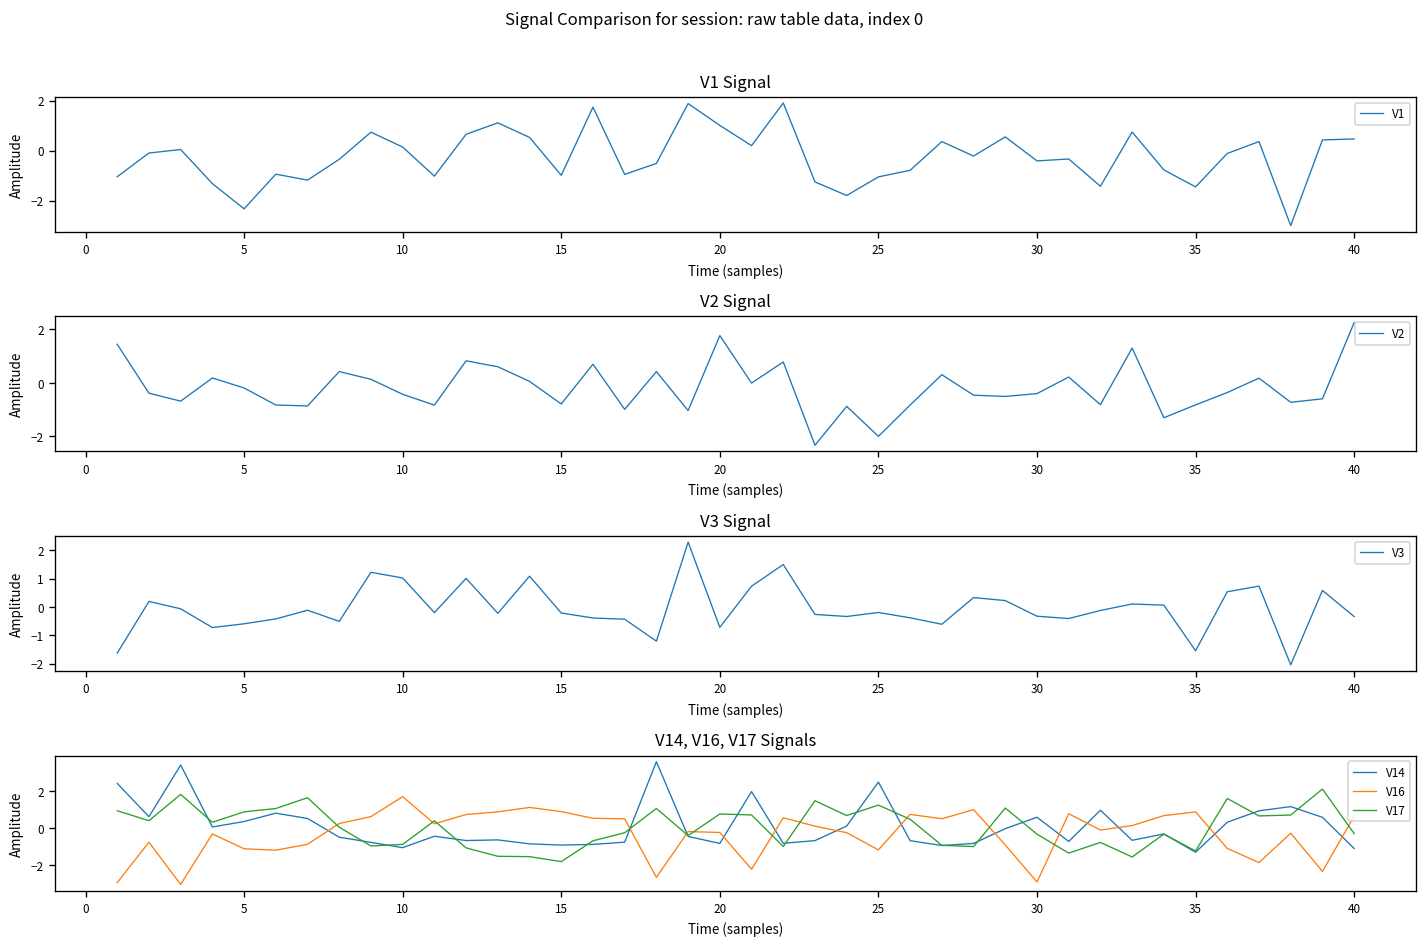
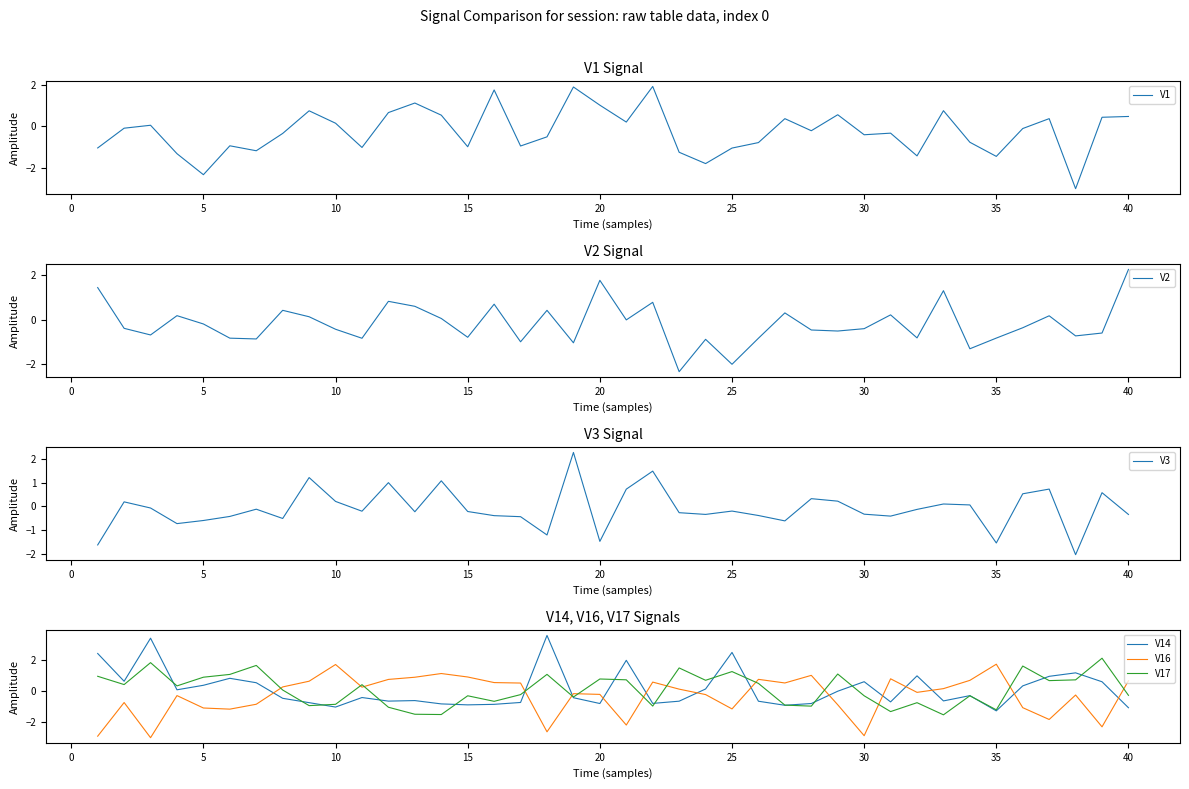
V3 Signal, 10: 1.0 -> 0.2
V3 Signal, 20: -0.7 -> -1.5
V14, V16, V17 Signals, V17, 15: -1.8 -> -0.3
V14, V16, V17 Signals, V16, 35: 0.9 -> 1.7
